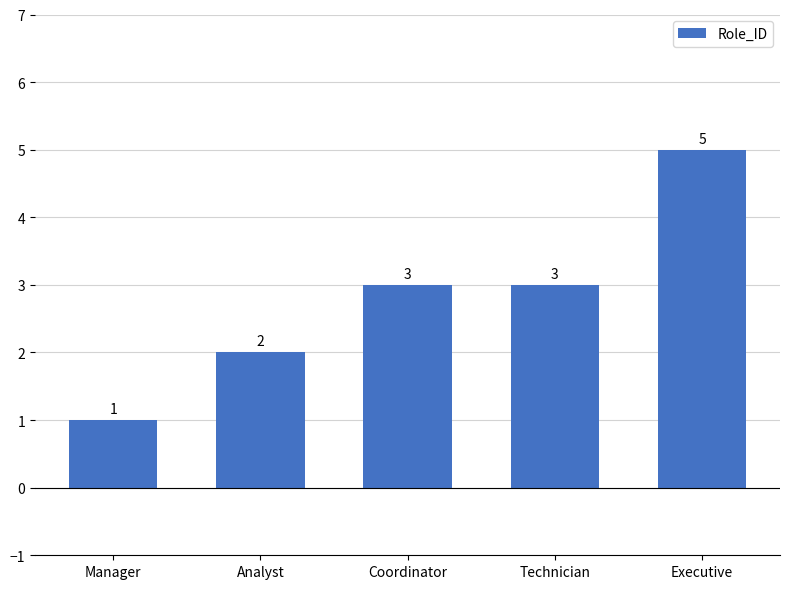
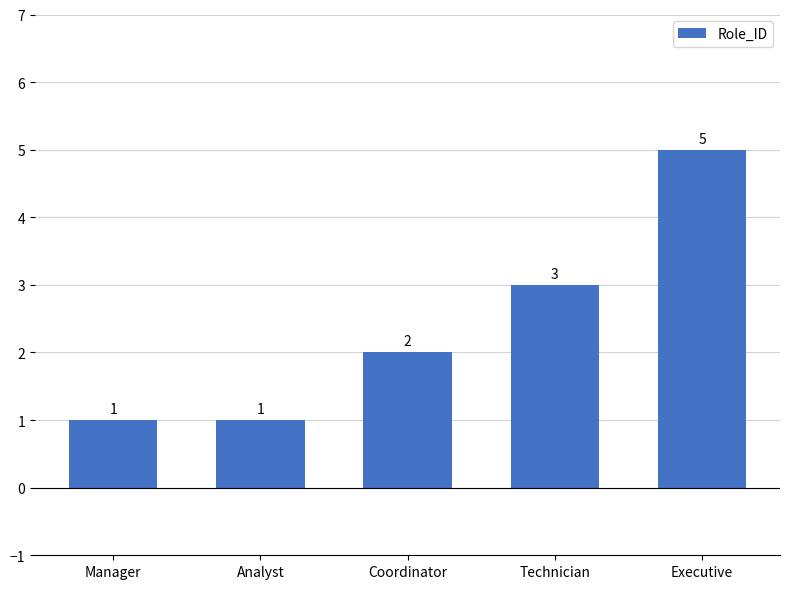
Analyst: 2 -> 1
Coordinator: 3 -> 2
